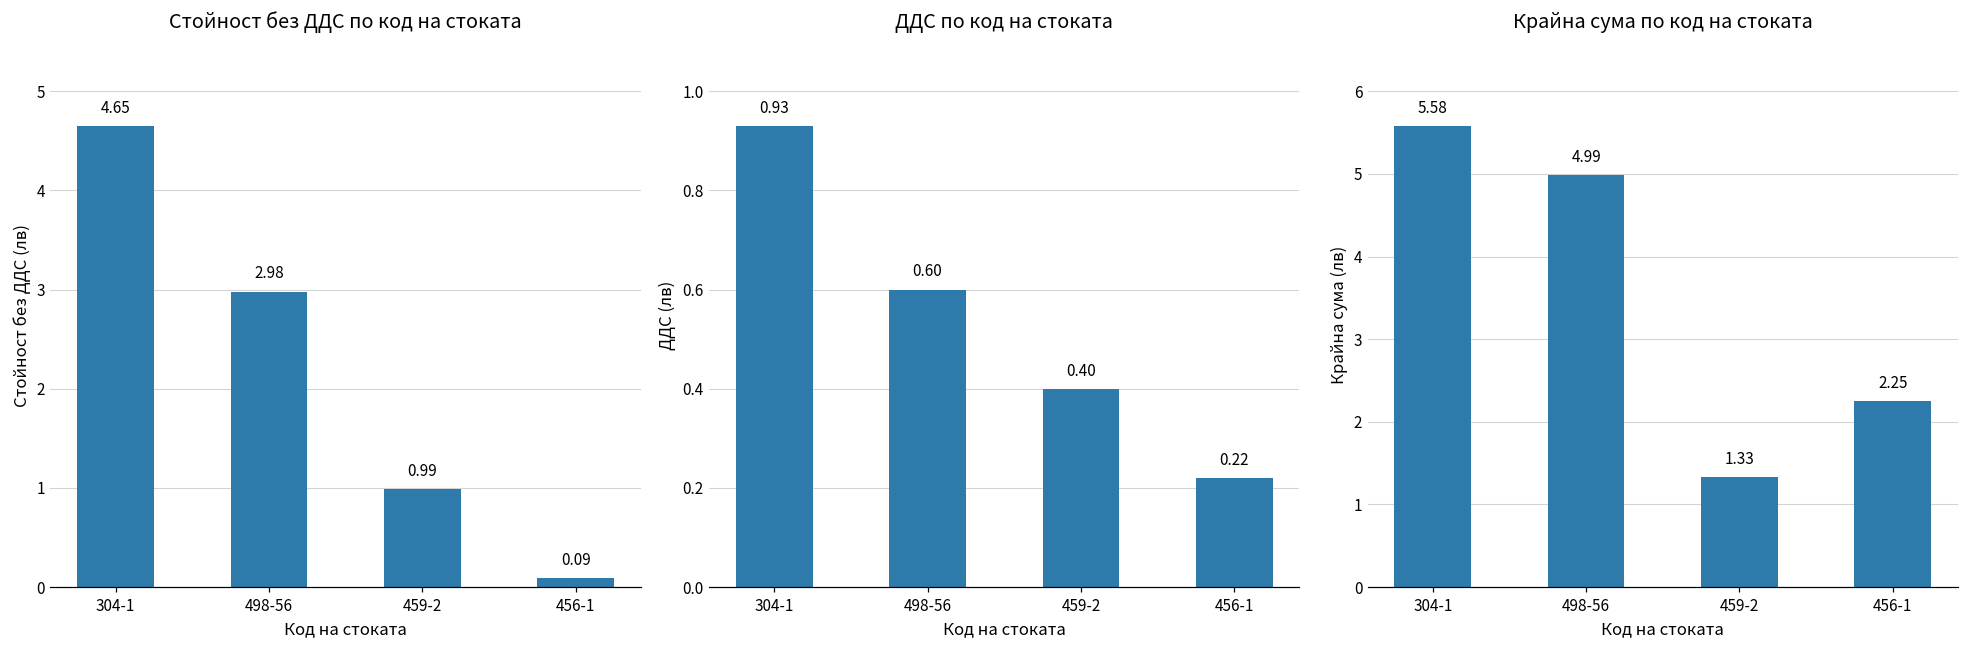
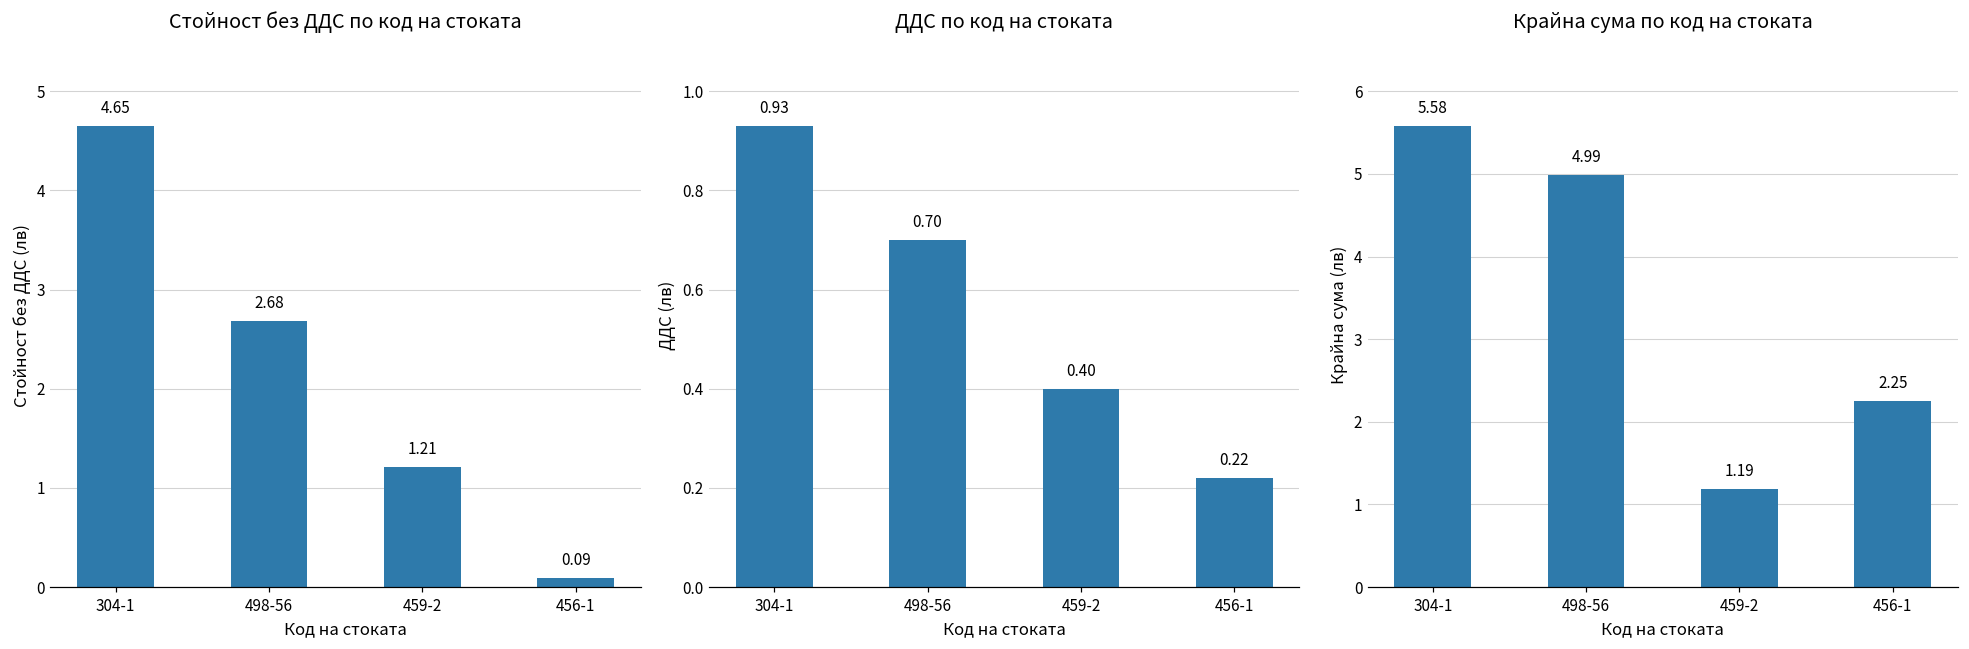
Стойност без ДДС по код на стоката, 498-56: 2.98 -> 2.68
Стойност без ДДС по код на стоката, 459-2: 0.99 -> 1.21
ДДС по код на стоката, 498-56: 0.60 -> 0.70
Крайна сума по код на стоката, 459-2: 1.33 -> 1.19
